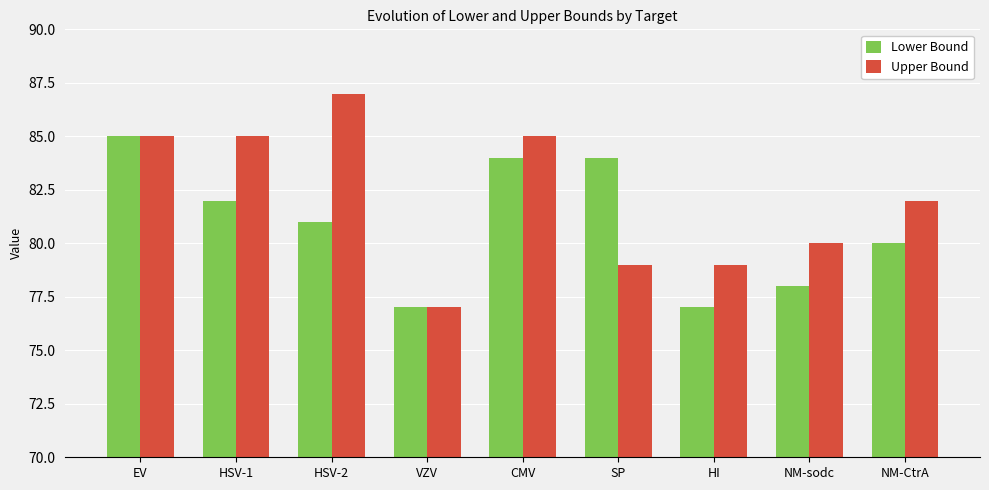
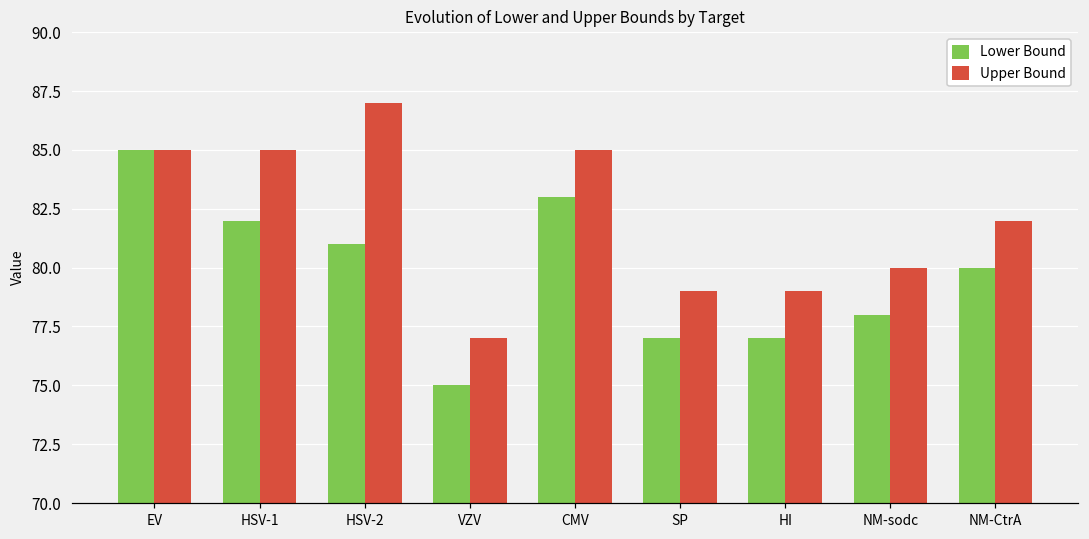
Lower Bound, VZV: 77 -> 75
Lower Bound, CMV: 84 -> 83
Lower Bound, SP: 84 -> 77
